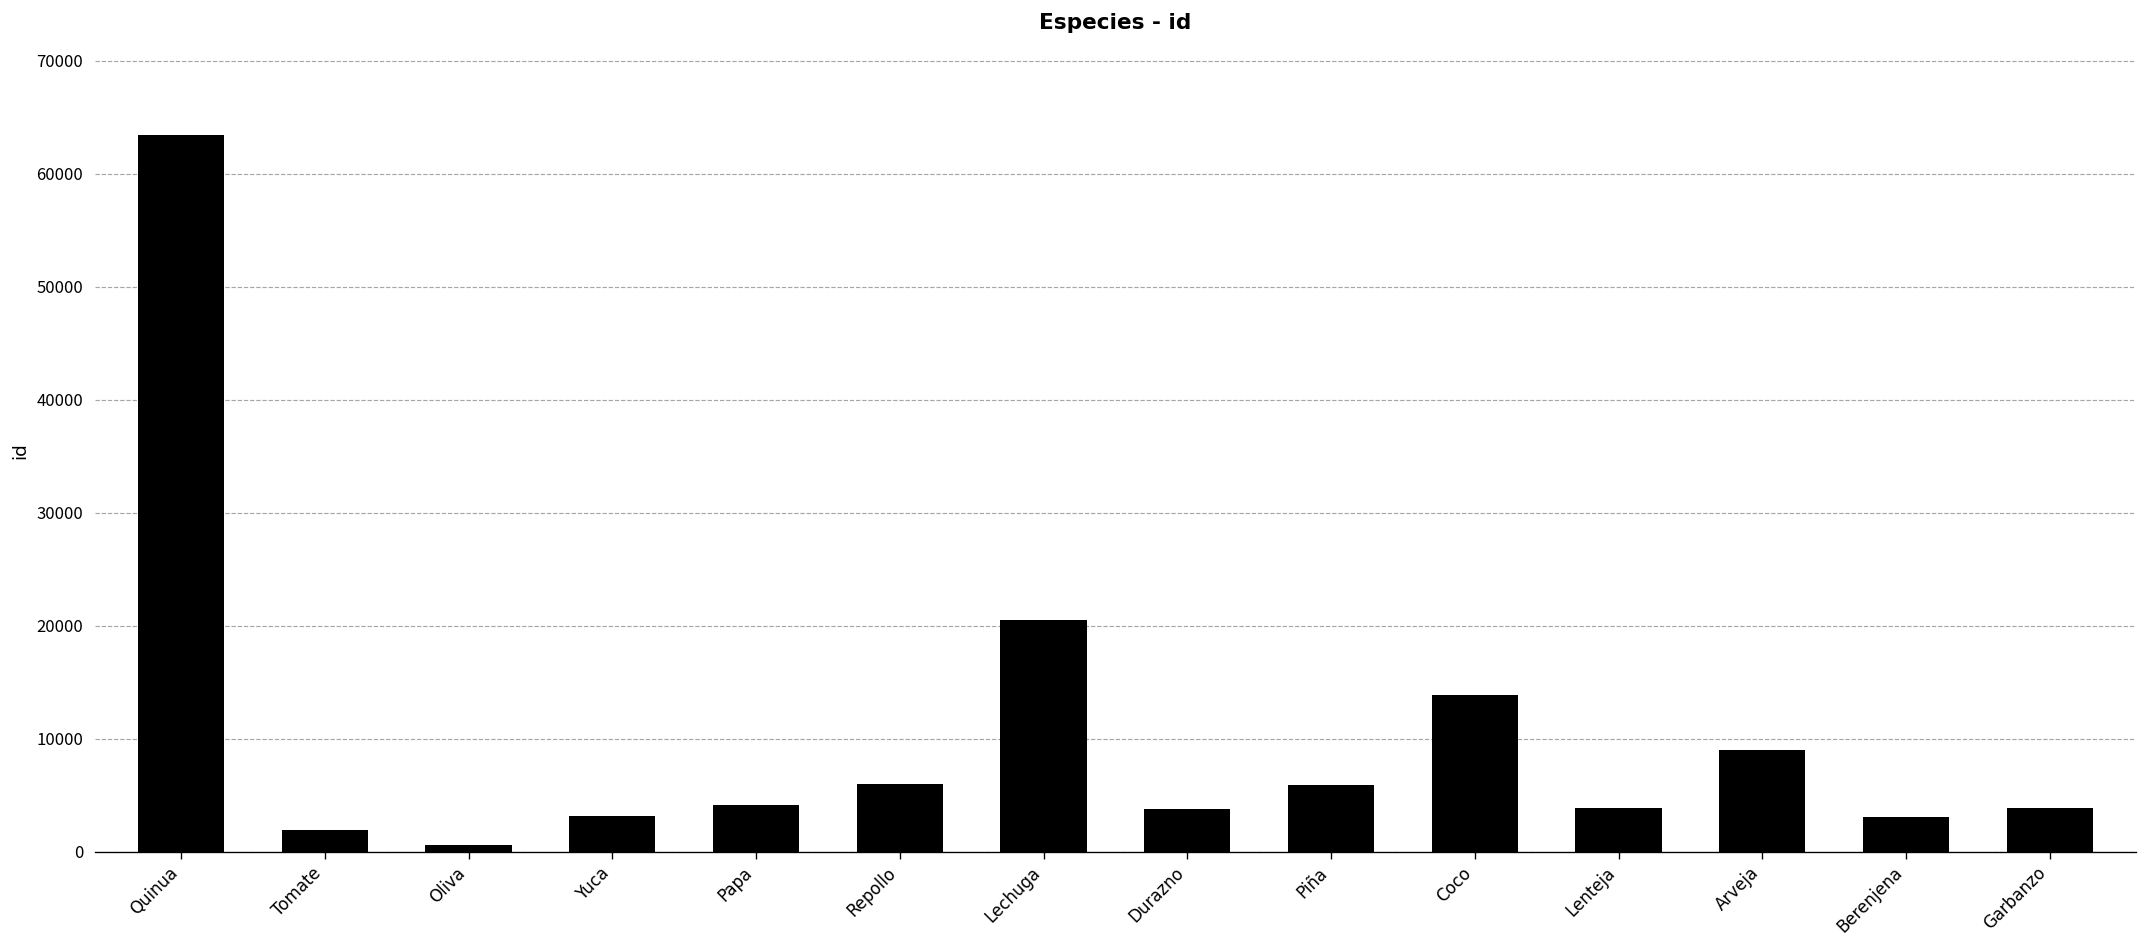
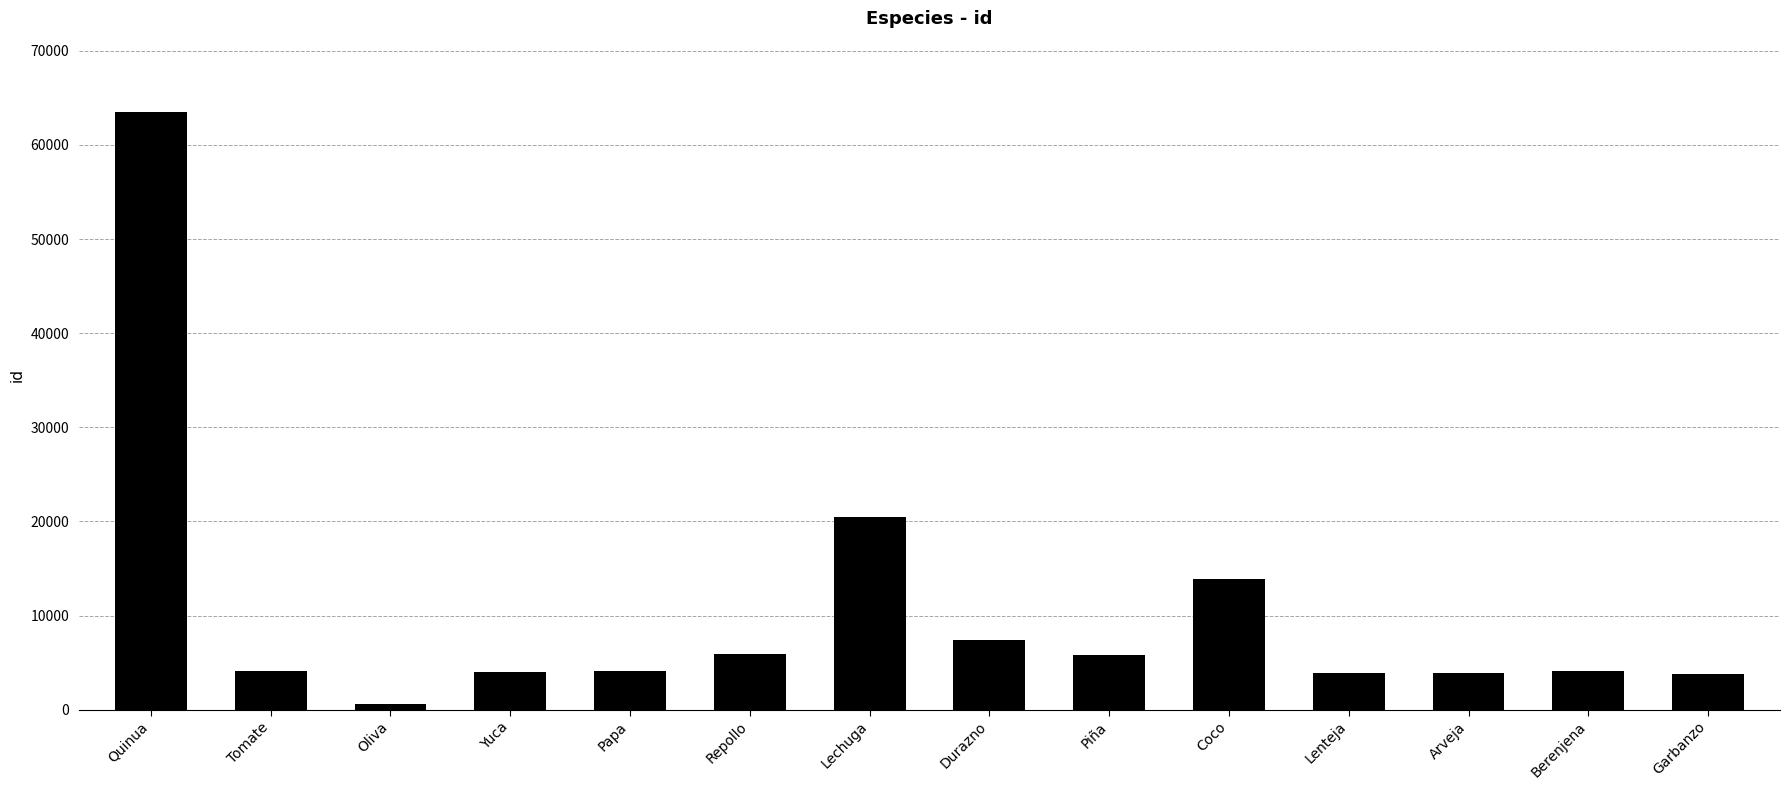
Tomate: 2000 -> 4000
Yuca: 3000 -> 4000
Durazno: 4000 -> 7000
Arveja: 9000 -> 4000
Berenjena: 3000 -> 4000
